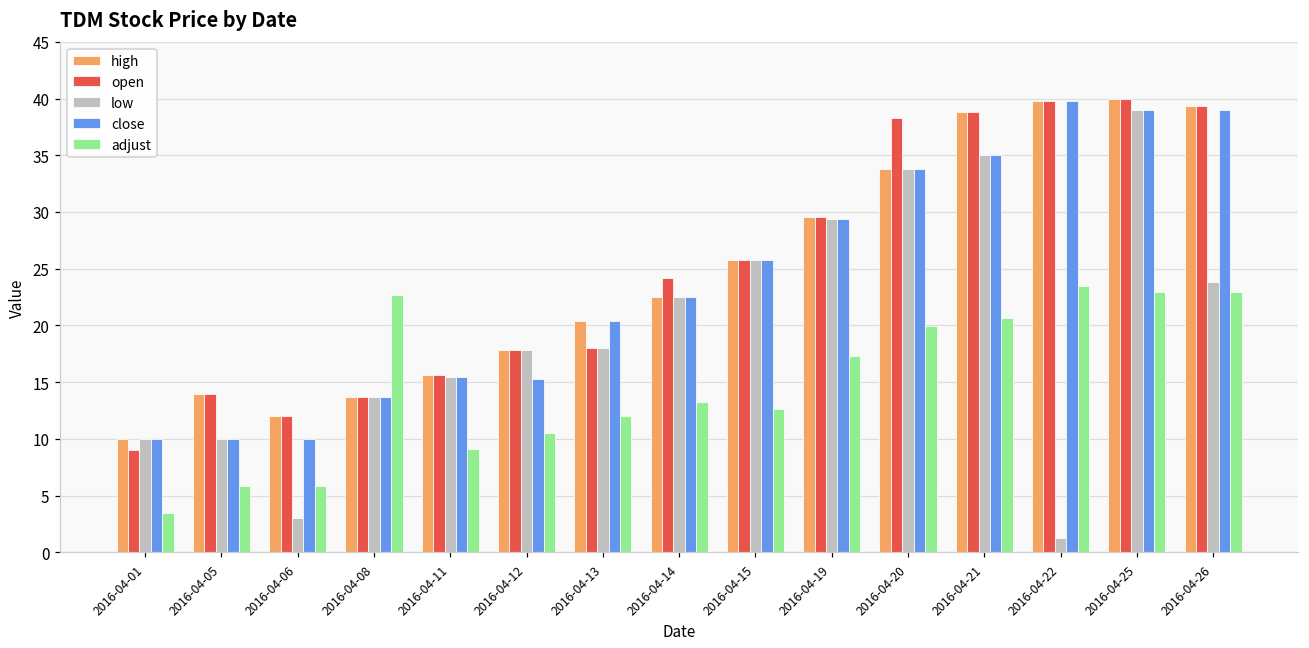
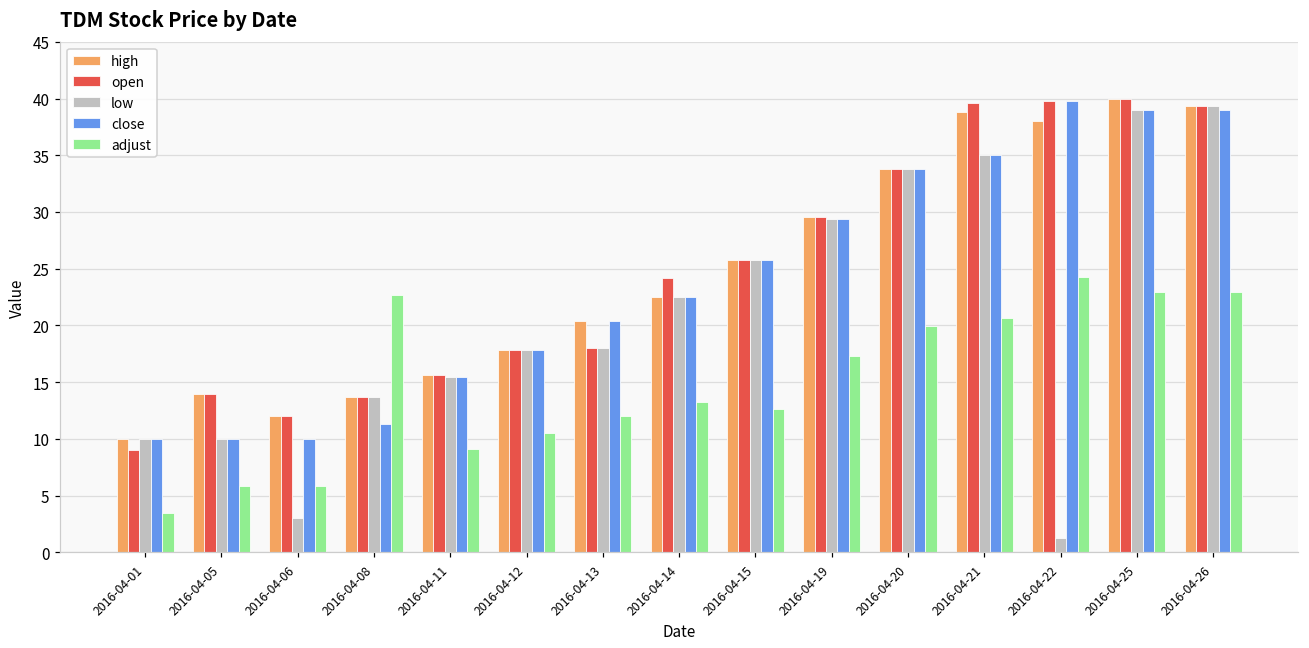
close, 2016-04-08: 13.7 -> 11.3
close, 2016-04-12: 15.3 -> 17.8
open, 2016-04-20: 38.3 -> 33.8
open, 2016-04-21: 38.8 -> 39.6
high, 2016-04-22: 39.8 -> 38.0
adjust, 2016-04-22: 23.5 -> 24.3
low, 2016-04-26: 23.8 -> 39.3
